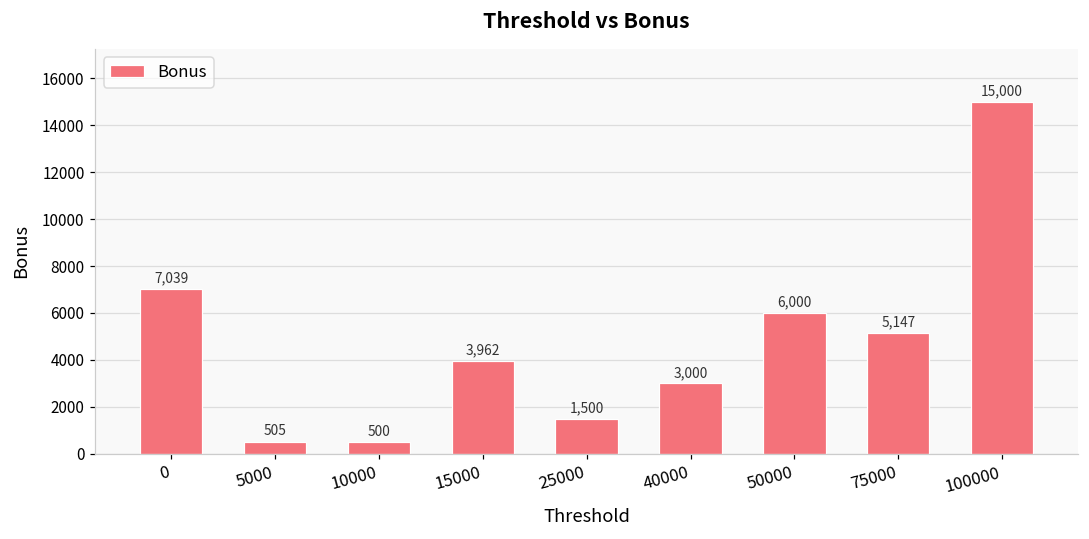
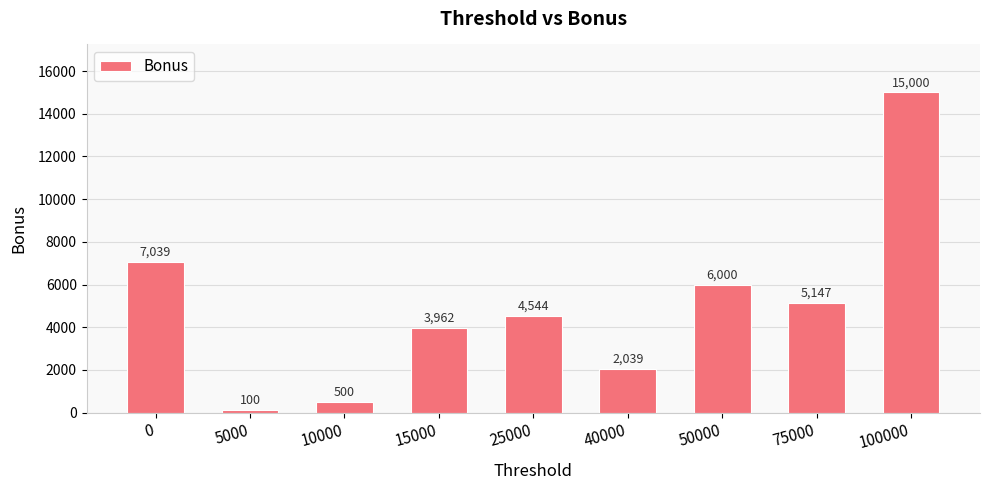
5000: 505 -> 100
25000: 1,500 -> 4,544
40000: 3,000 -> 2,039
